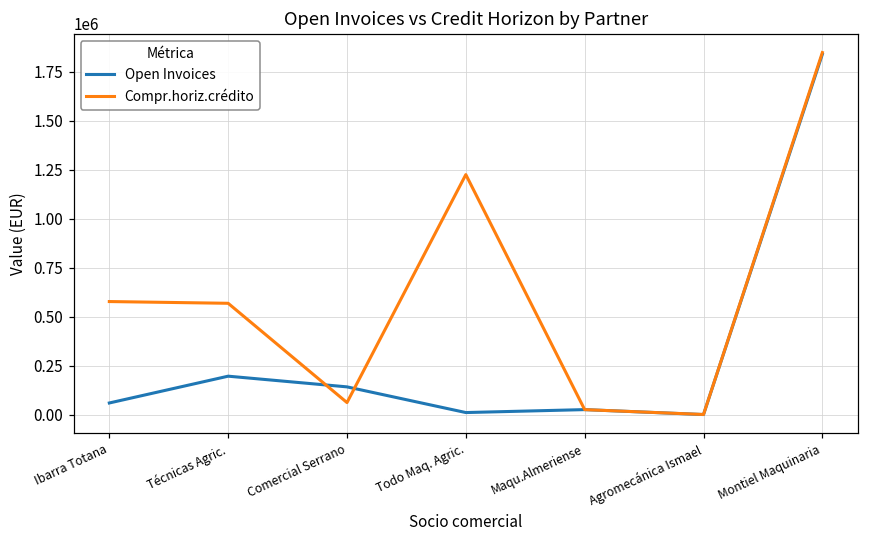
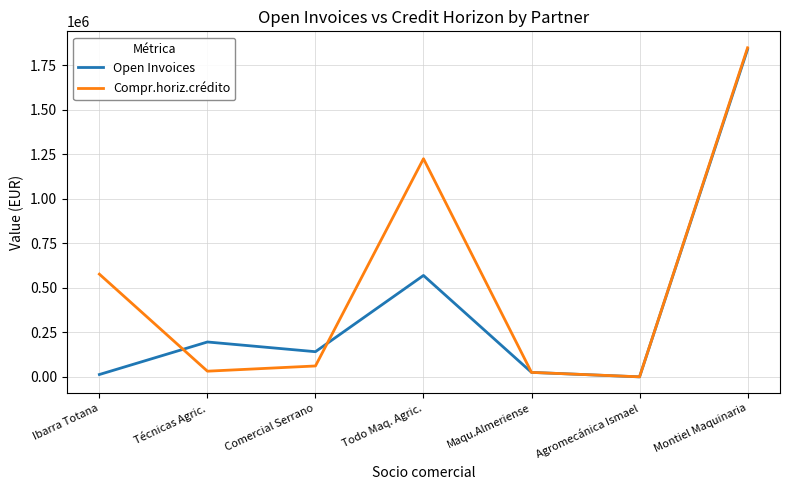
Open Invoices, Ibarra Totana: 60000 -> 10000
Compr.horiz.crédito, Técnicas Agric.: 570000 -> 30000
Open Invoices, Todo Maq. Agric.: 10000 -> 570000
